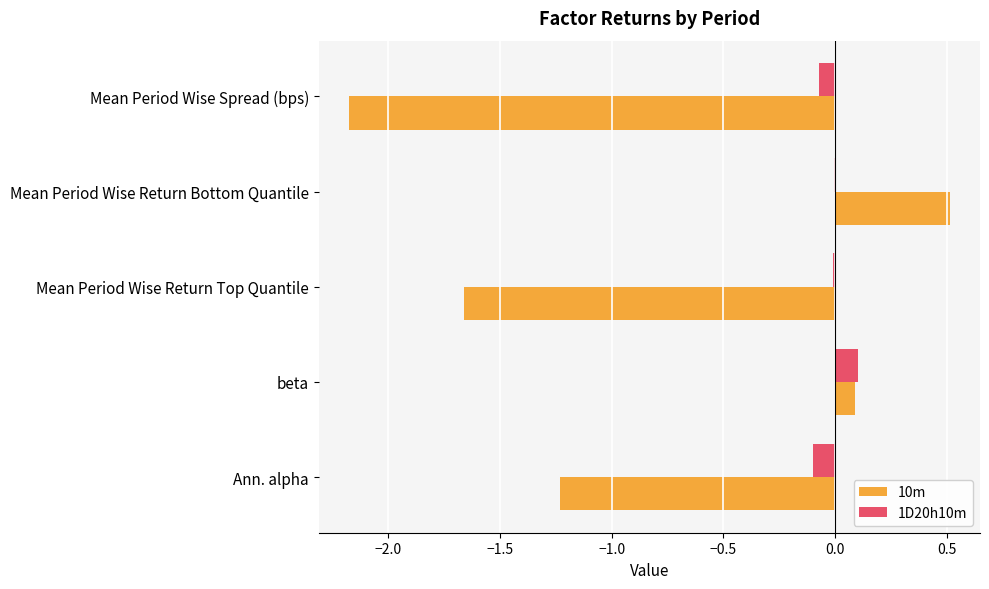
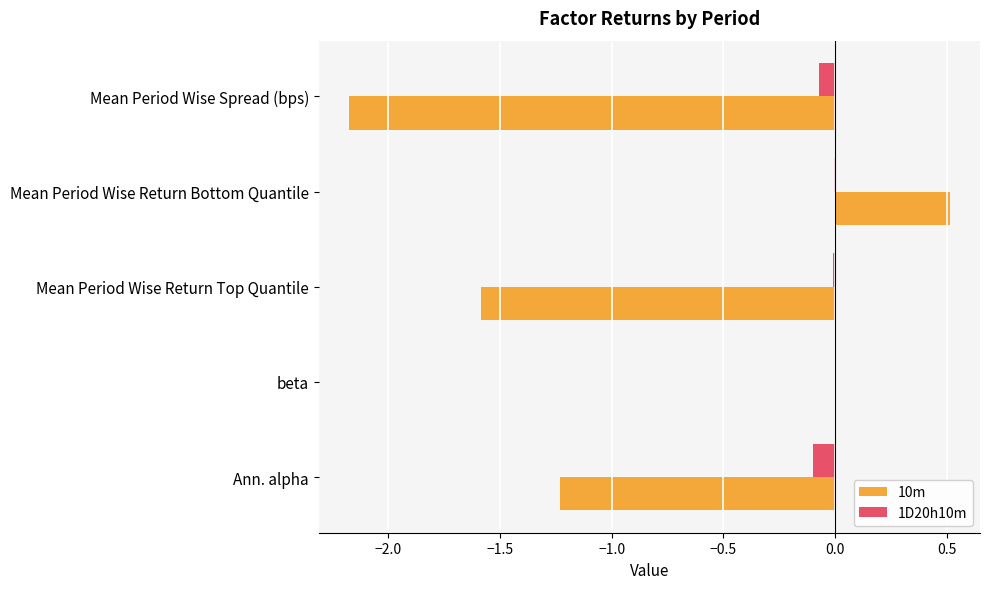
10m, Mean Period Wise Return Top Quantile: -1.66 -> -1.58
1D20h10m, beta: 0.10 -> 0.00
10m, beta: 0.09 -> 0.00
